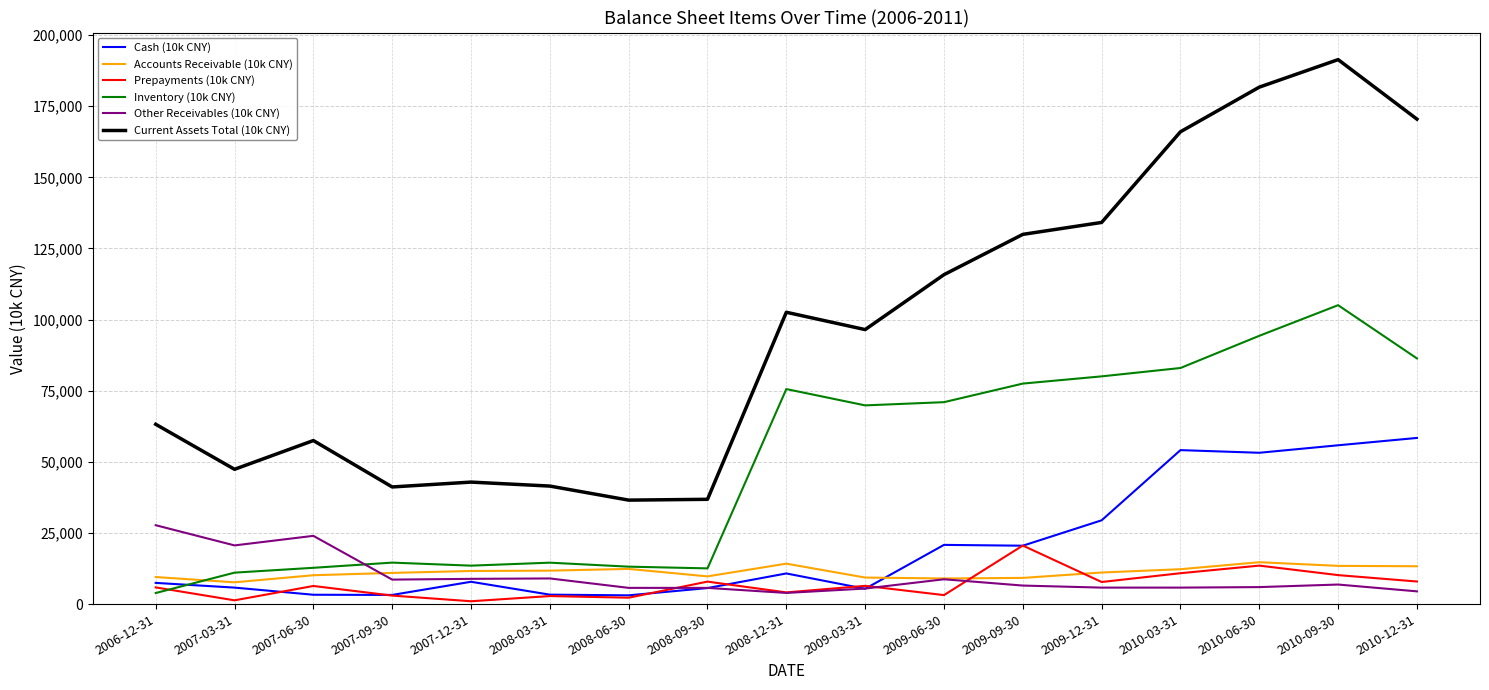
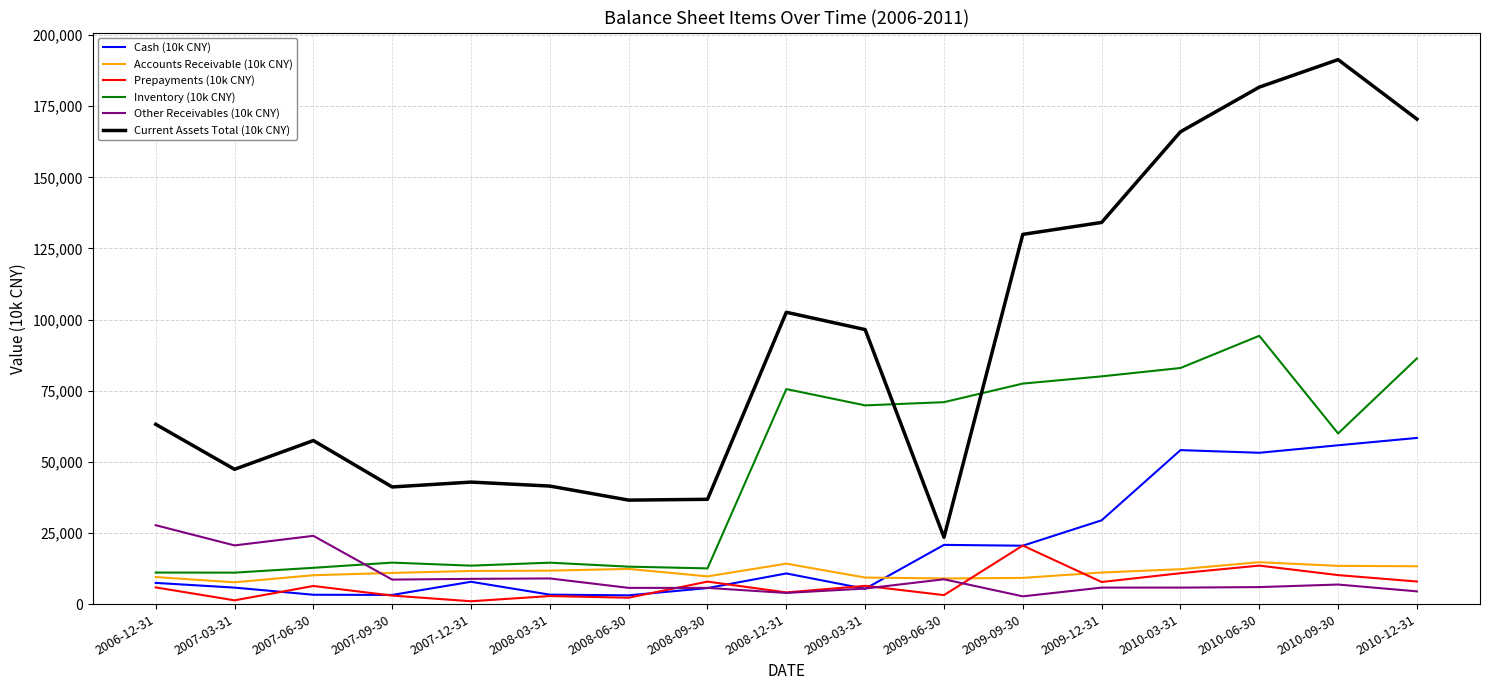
Inventory (10k CNY), 2006-12-31: 4,000 -> 11,000
Current Assets Total (10k CNY), 2009-06-30: 116,000 -> 23,000
Other Receivables (10k CNY), 2009-09-30: 7,000 -> 3,000
Inventory (10k CNY), 2010-09-30: 105,000 -> 60,000
